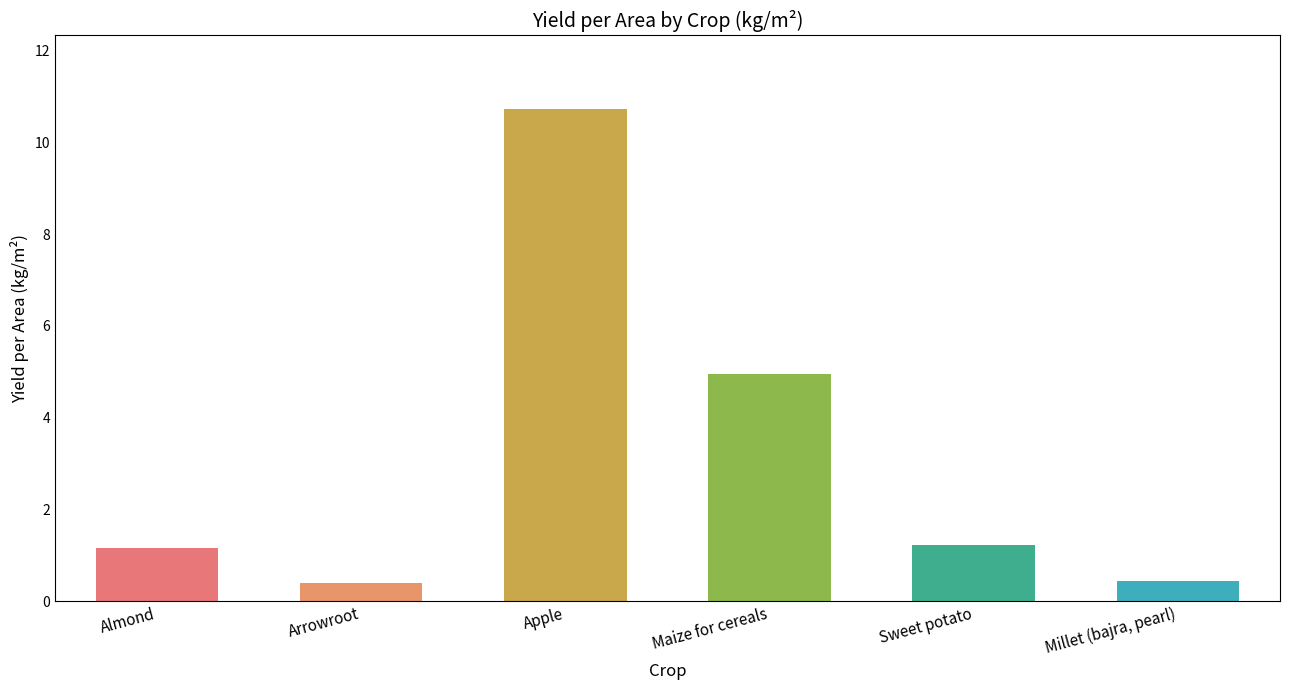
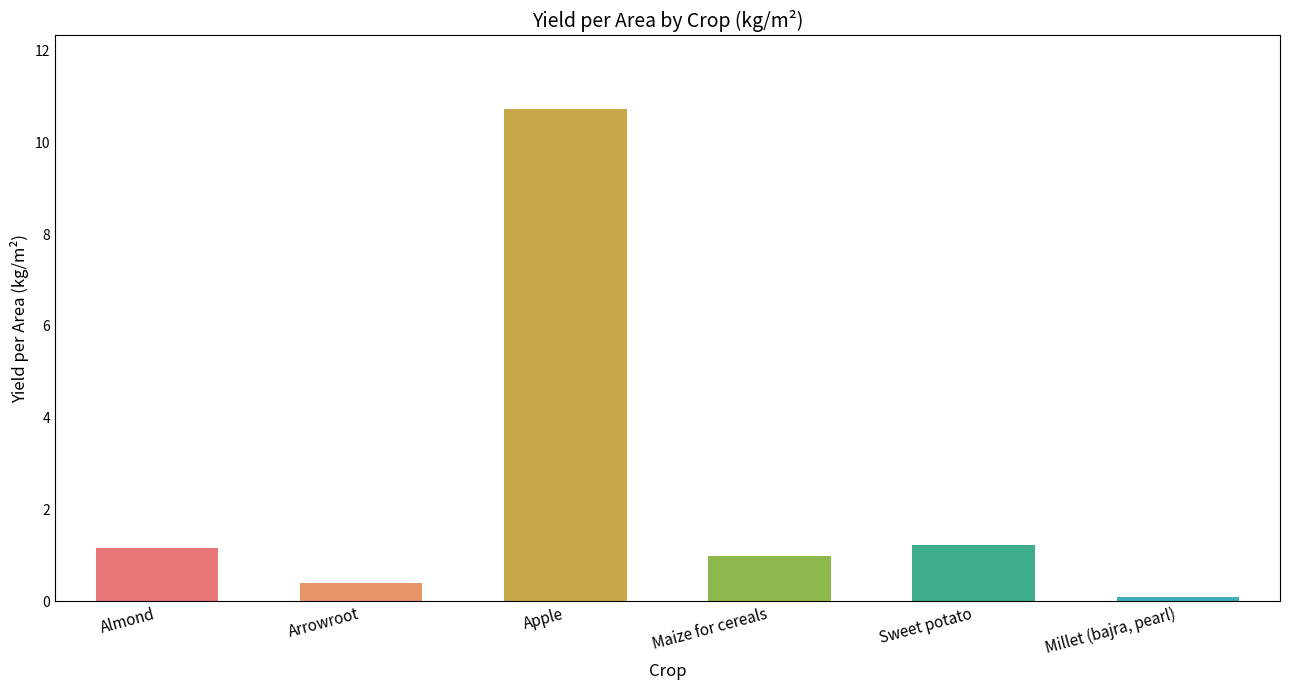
Maize for cereals: 5.0 -> 1.0
Millet (bajra, pearl): 0.4 -> 0.1
